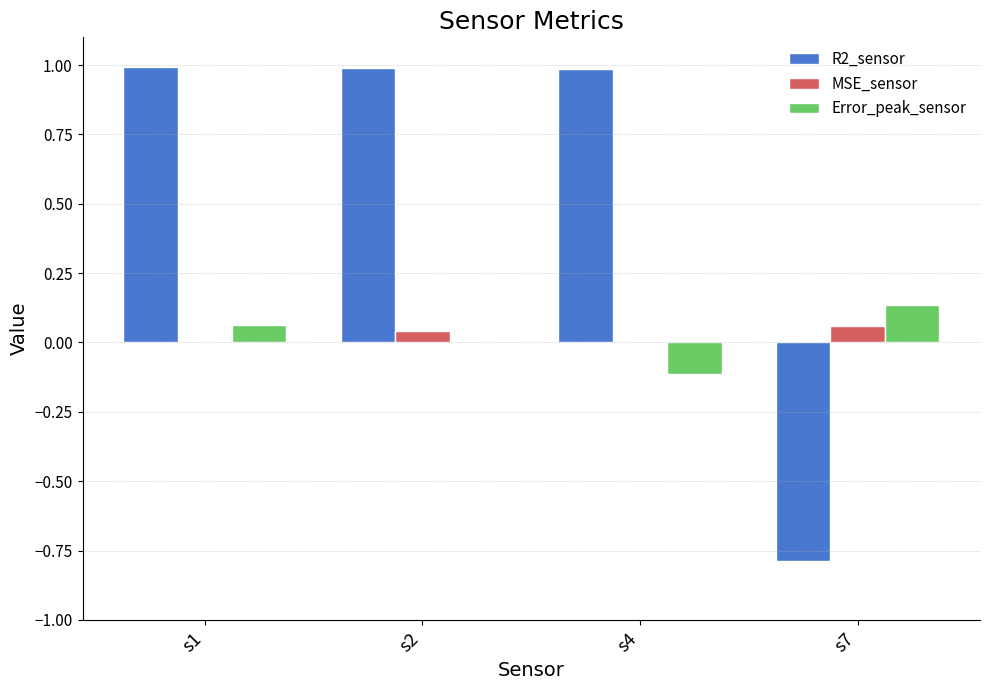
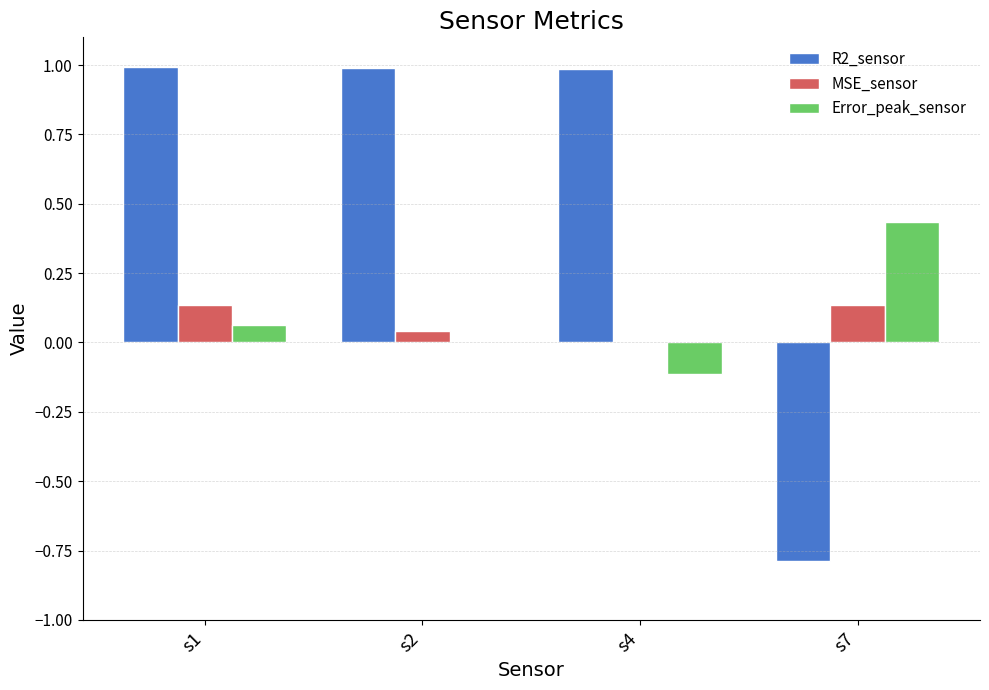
MSE_sensor, s1: 0.00 -> 0.14
MSE_sensor, s7: 0.06 -> 0.13
Error_peak_sensor, s7: 0.14 -> 0.44
